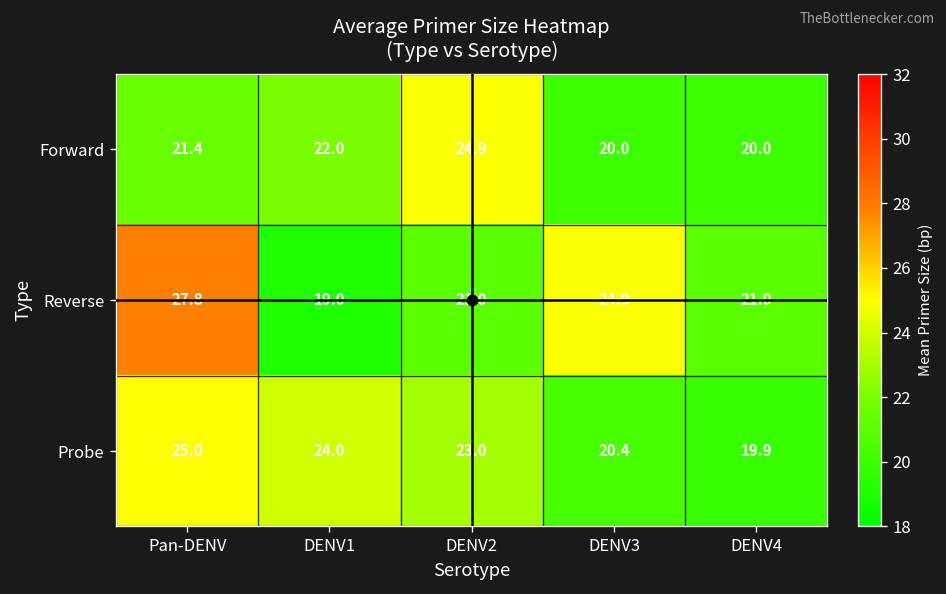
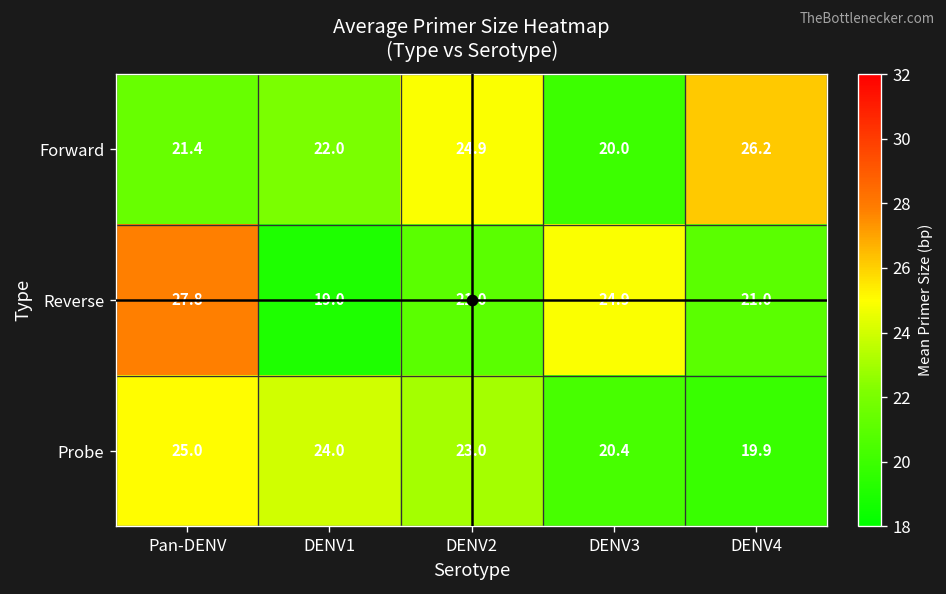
Forward, DENV4: 20.0 -> 26.2
